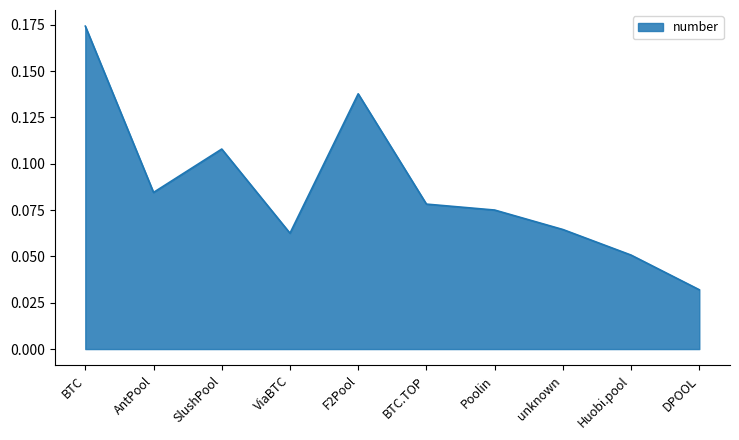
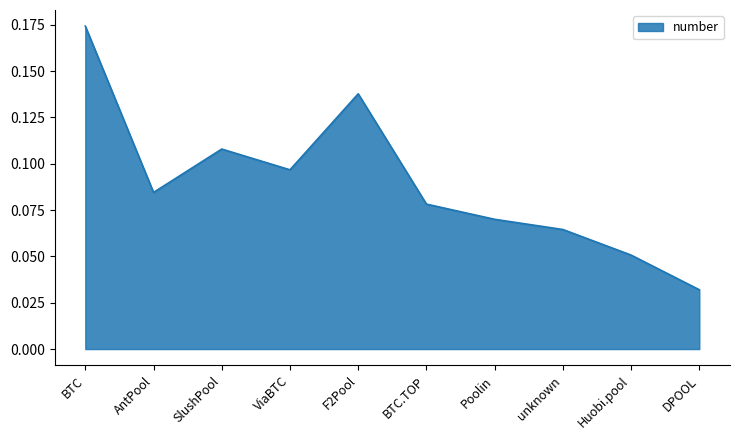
ViaBTC: 0.063 -> 0.097
Poolin: 0.075 -> 0.070
